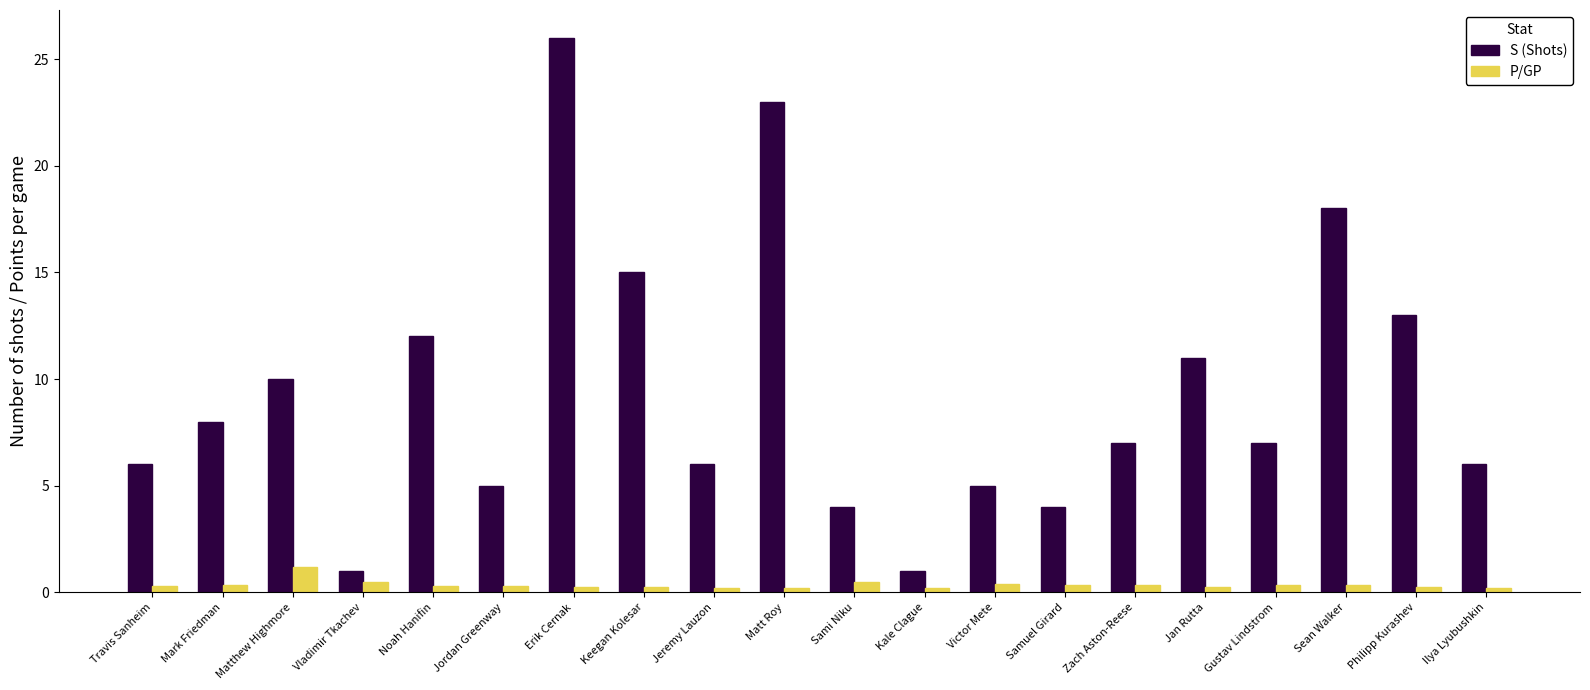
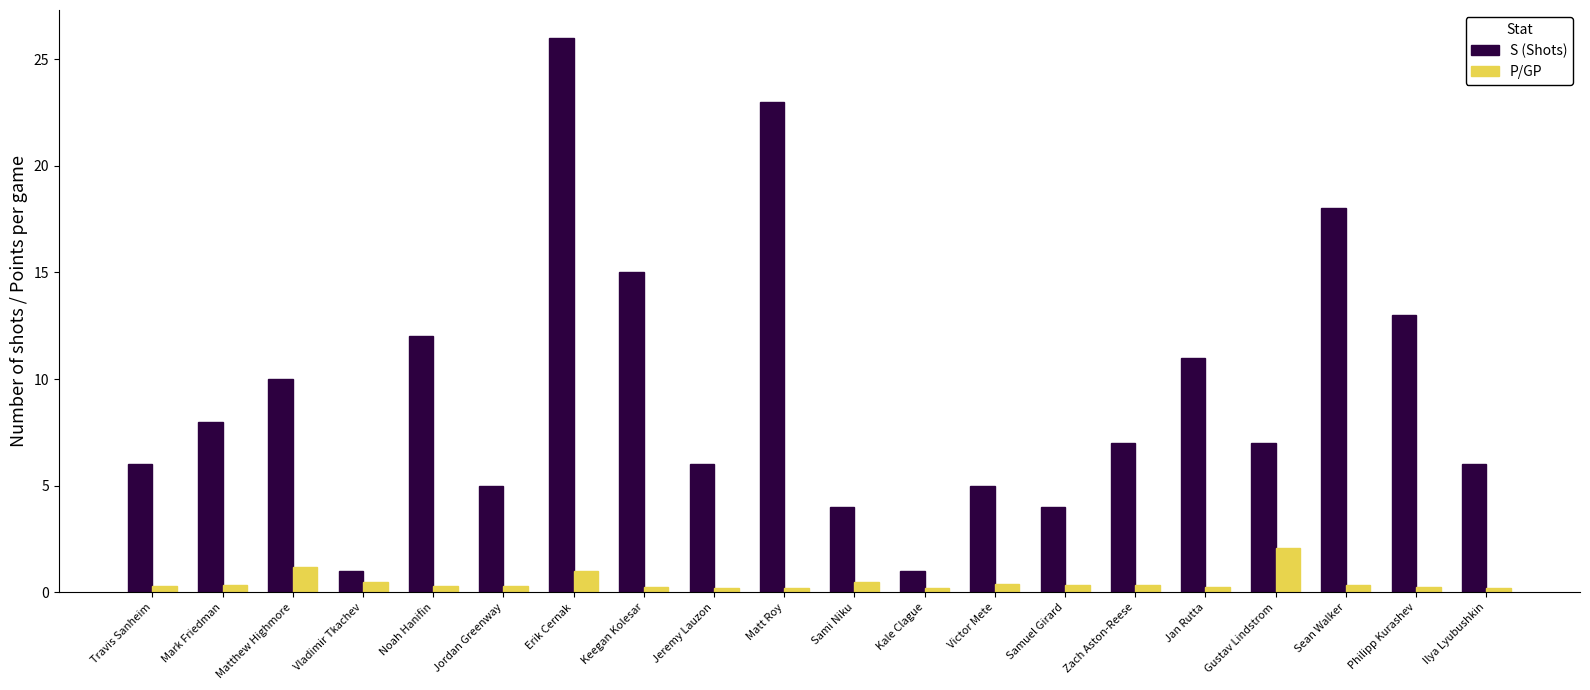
P/GP, Erik Cernak: 0.3 -> 1.0
P/GP, Gustav Lindstrom: 0.3 -> 2.1
